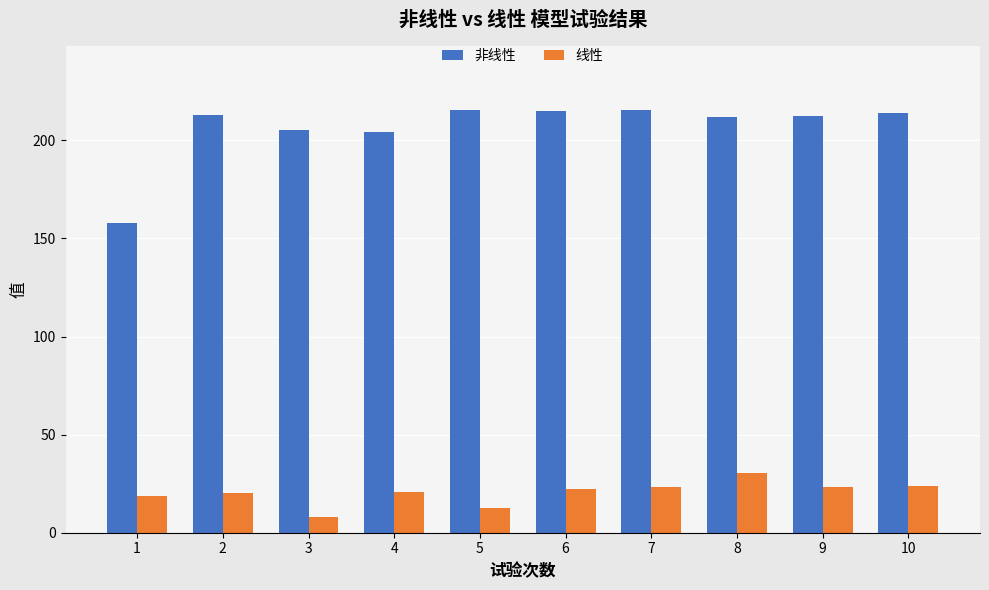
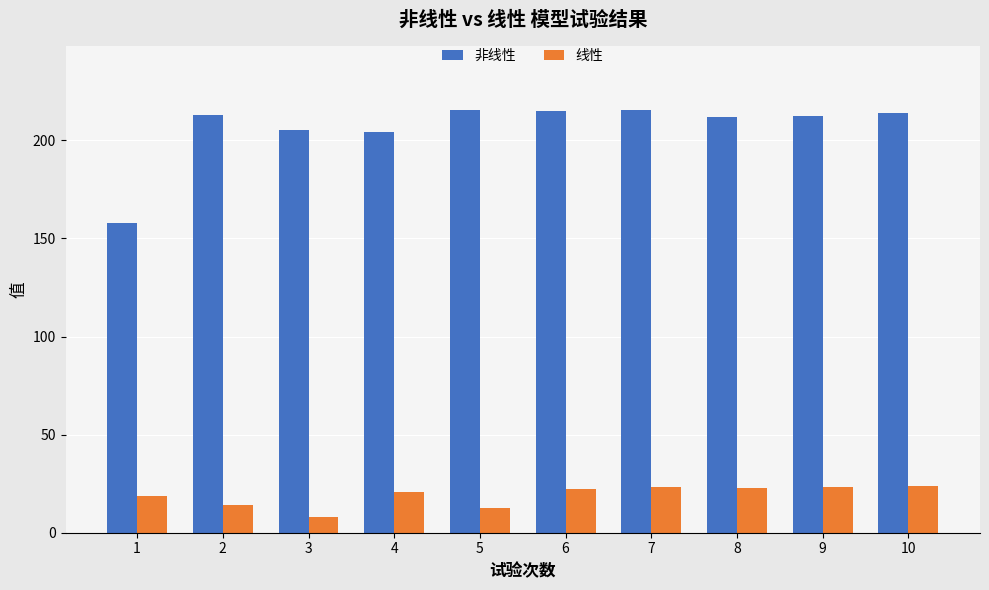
线性, 2: 20 -> 14
线性, 8: 30 -> 23
